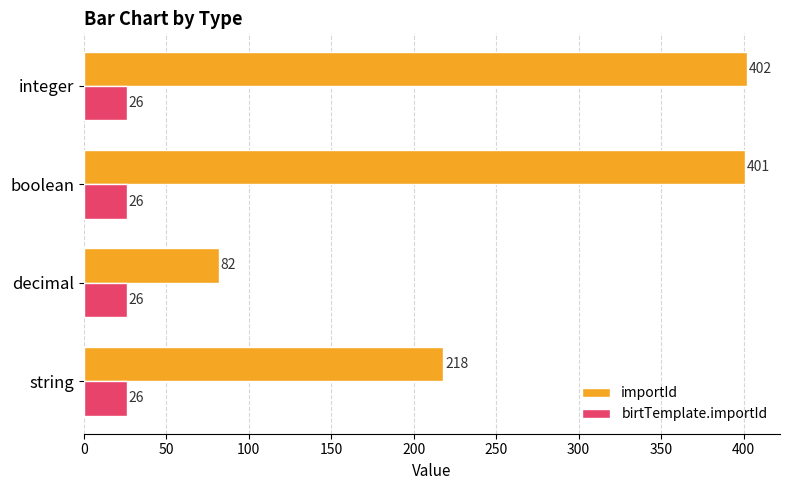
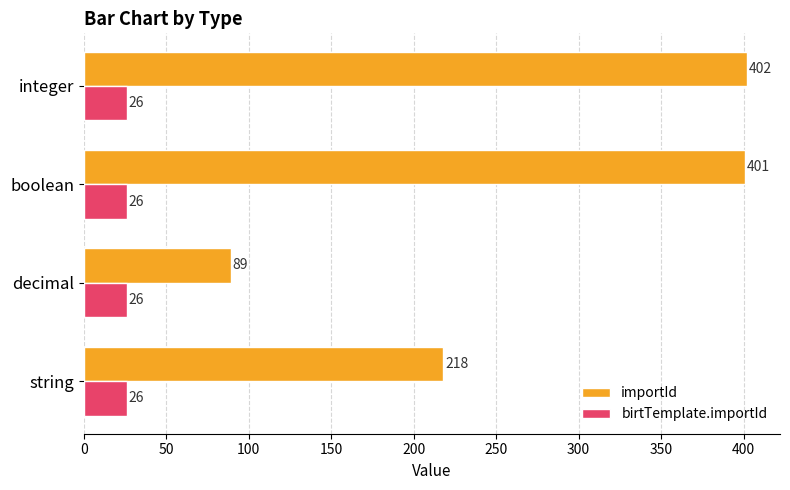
importId, decimal: 82 -> 89
